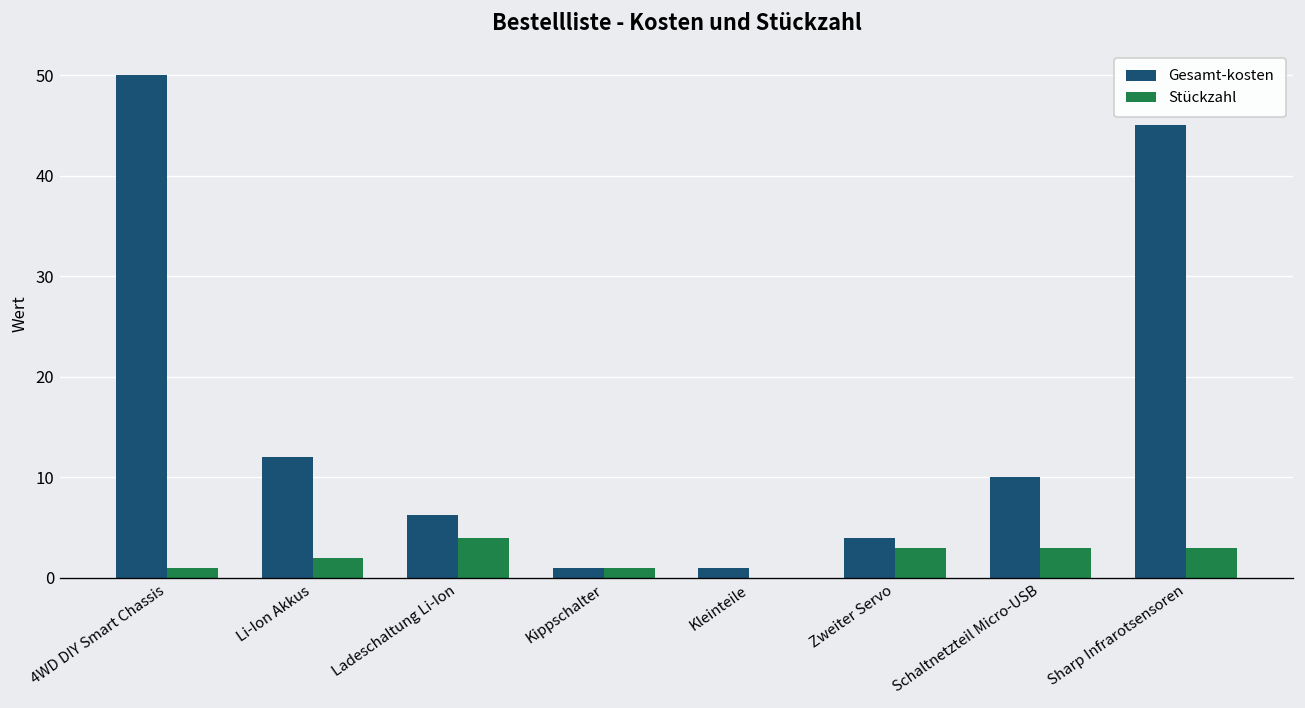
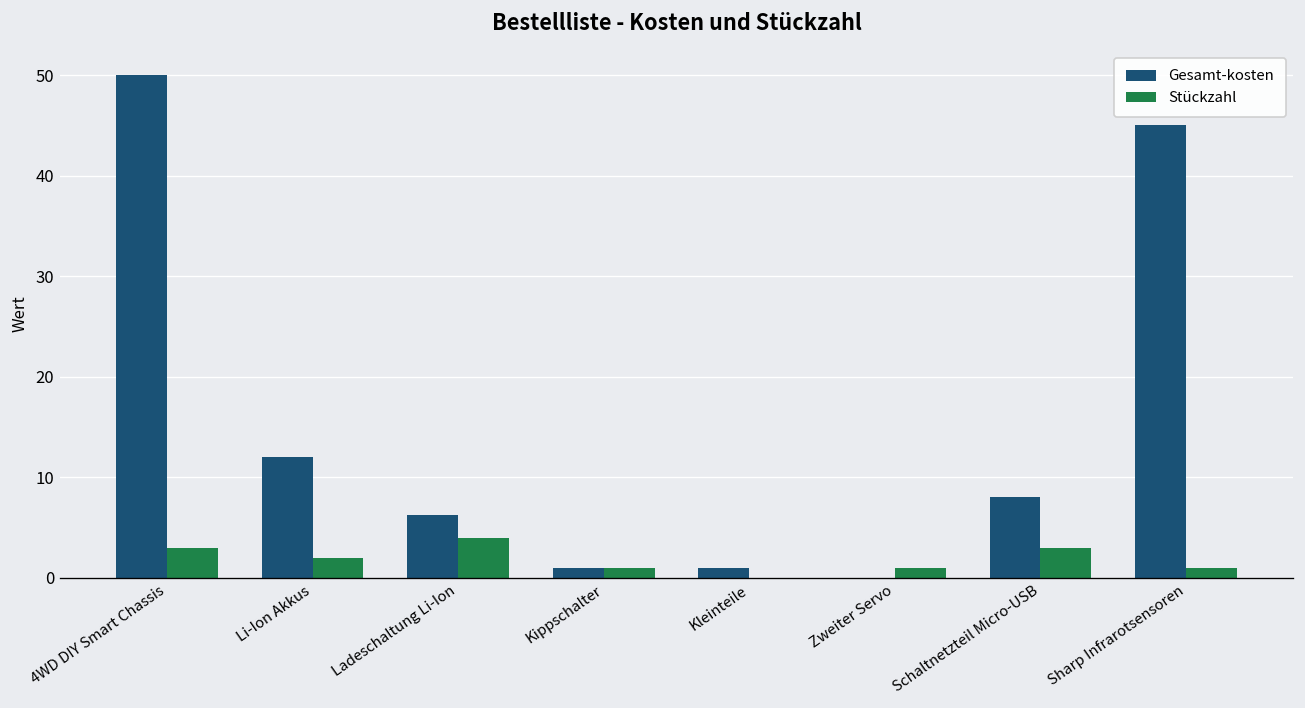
Stückzahl, 4WD DIY Smart Chassis: 1 -> 3
Gesamt-kosten, Zweiter Servo: 4 -> 0
Stückzahl, Zweiter Servo: 3 -> 1
Gesamt-kosten, Schaltnetzteil Micro-USB: 10 -> 8
Stückzahl, Sharp Infrarotsensoren: 3 -> 1
